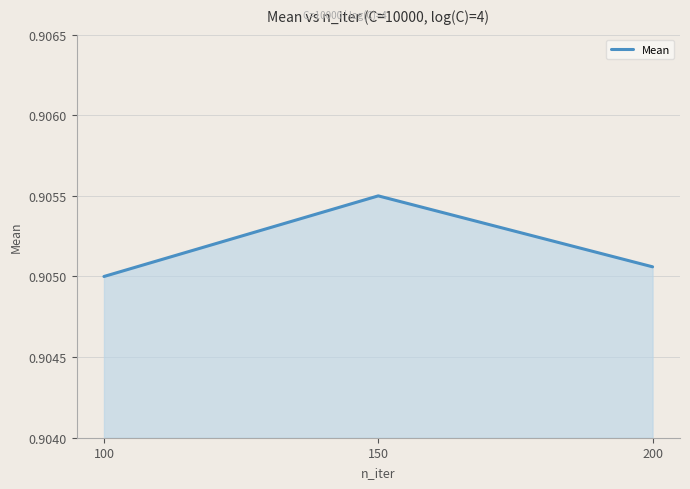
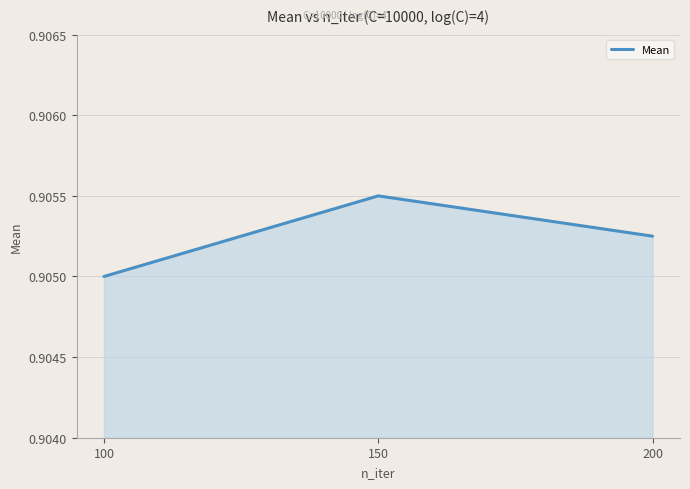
200: 0.90506 -> 0.90525
